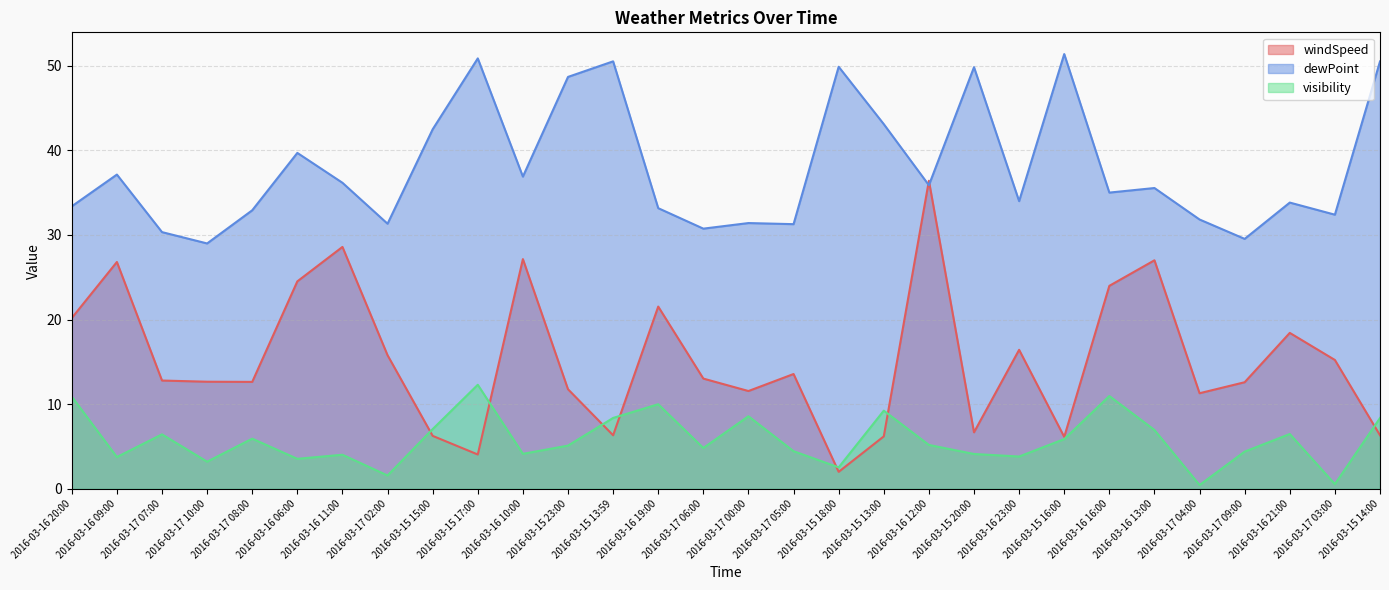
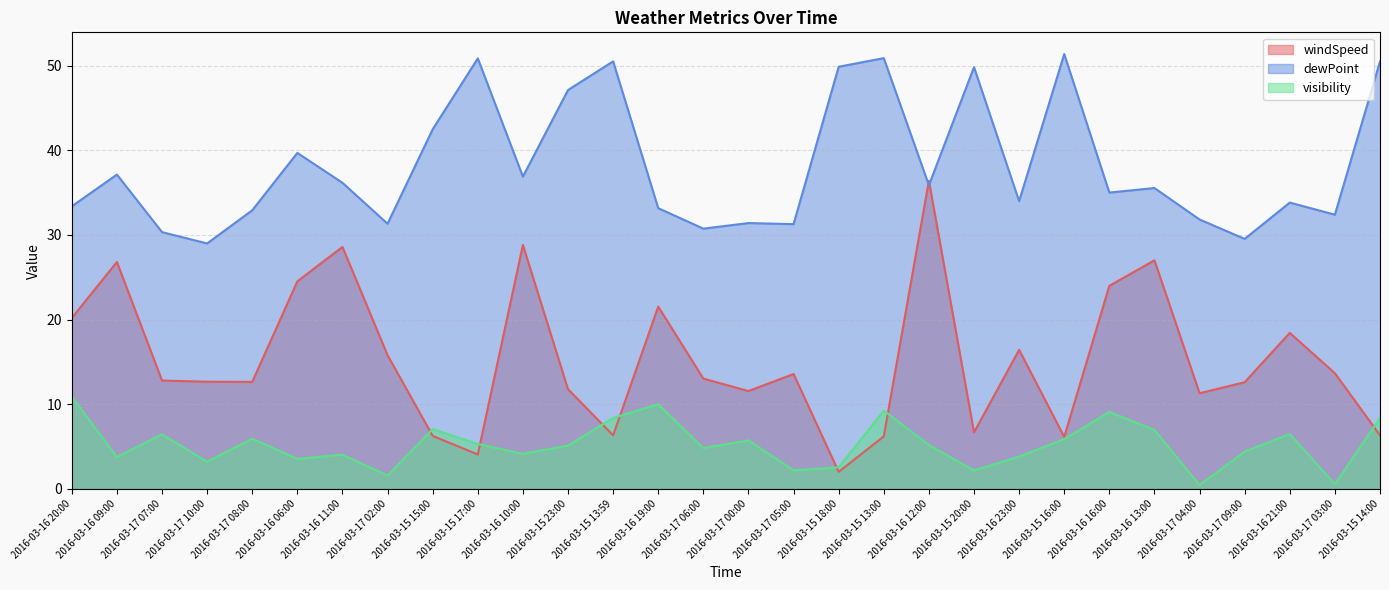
visibility, 2016-03-15 17:00: 12 -> 5
windSpeed, 2016-03-16 10:00: 27 -> 29
dewPoint, 2016-03-15 23:00: 49 -> 47
visibility, 2016-03-17 00:00: 9 -> 6
visibility, 2016-03-17 05:00: 4 -> 2
dewPoint, 2016-03-15 13:00: 43 -> 51
visibility, 2016-03-15 20:00: 4 -> 2
visibility, 2016-03-16 16:00: 11 -> 9
windSpeed, 2016-03-17 03:00: 15 -> 14
